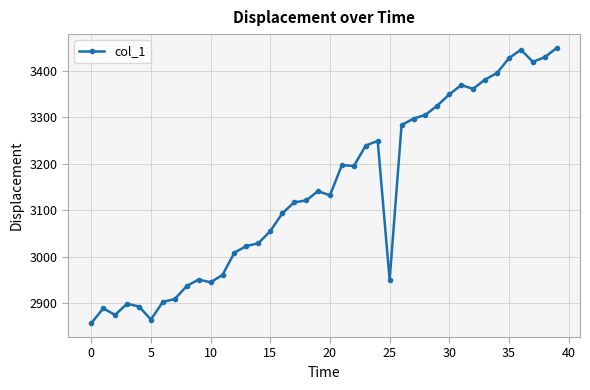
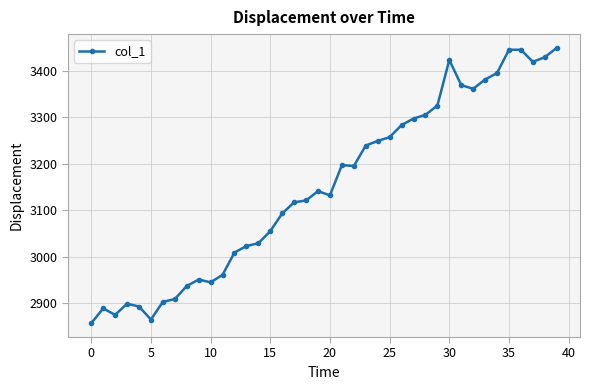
25: 2950 -> 3260
30: 3350 -> 3420
35: 3430 -> 3450
